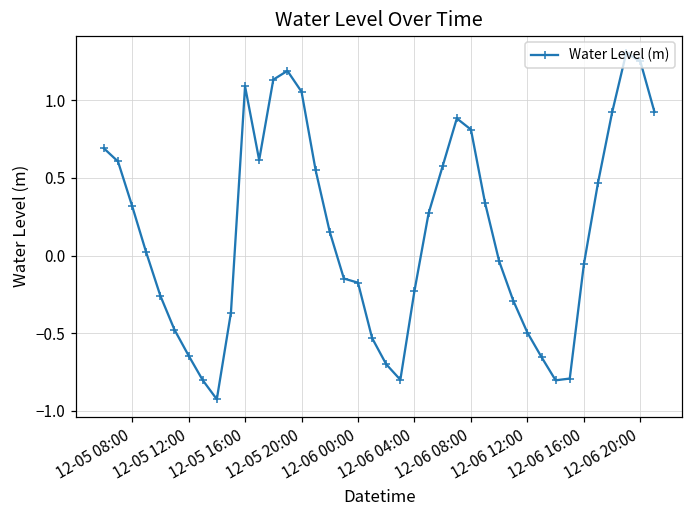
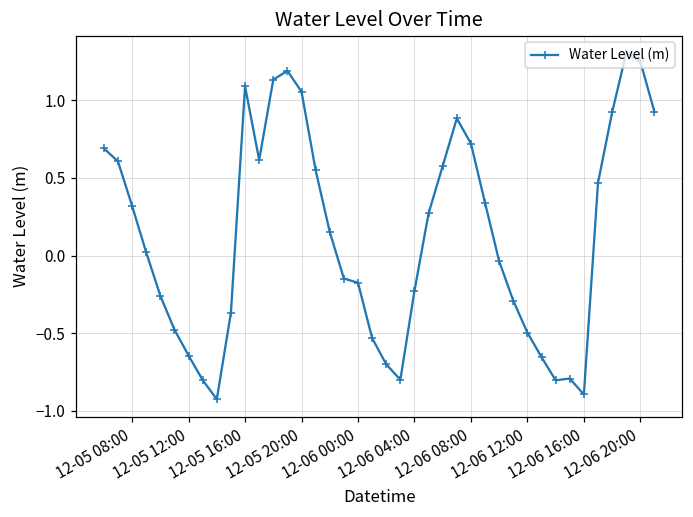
12-06 08:00: 0.81 -> 0.72
12-06 16:00: -0.06 -> -0.89
